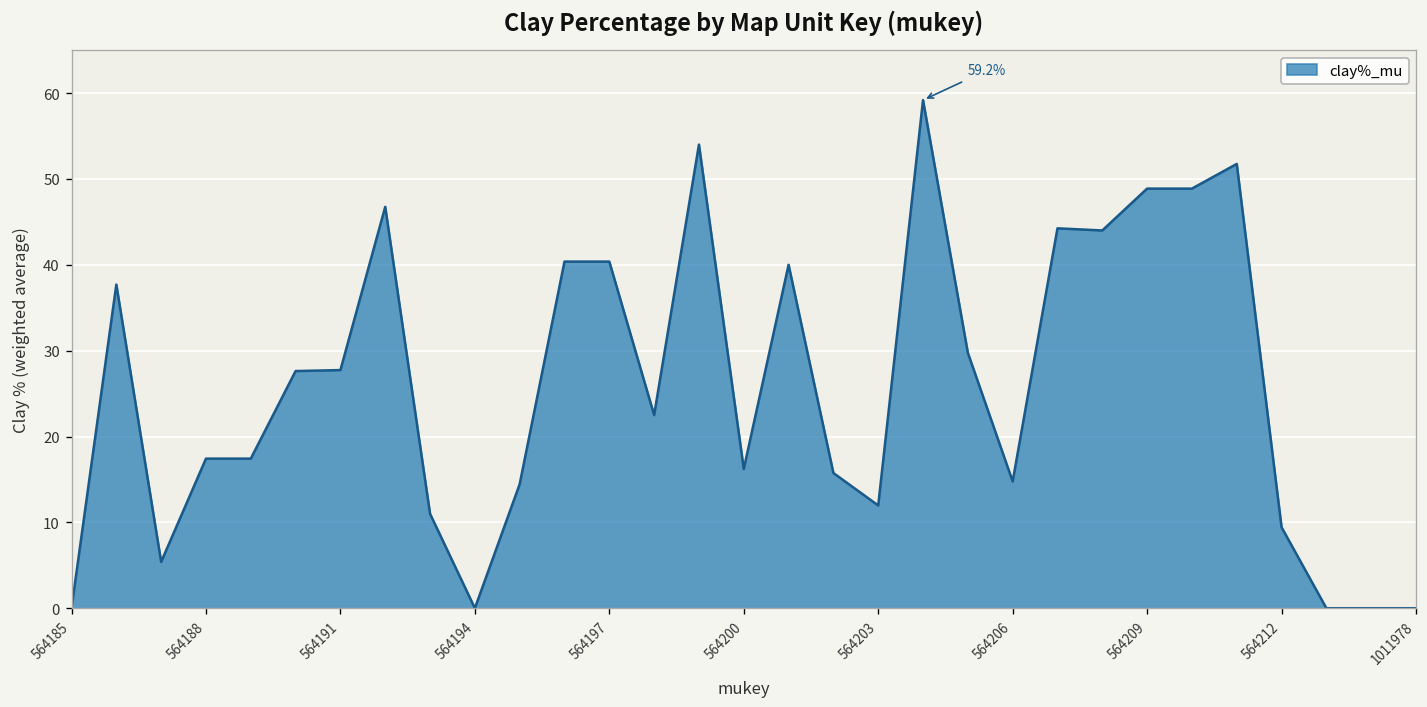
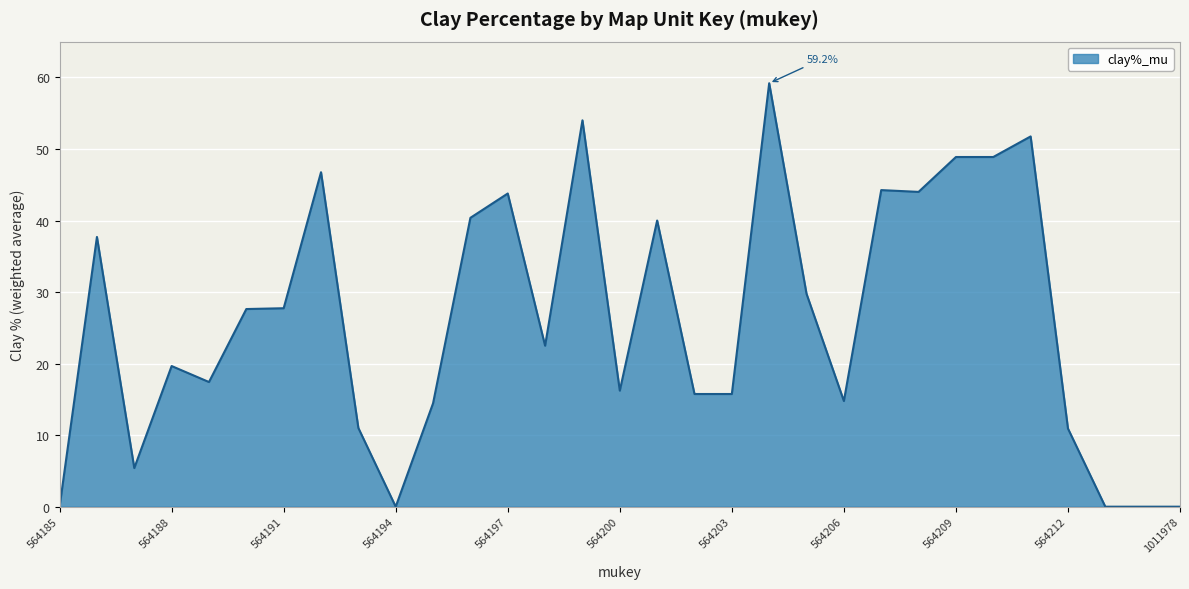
564188: 17 -> 20
564197: 40 -> 44
564203: 12 -> 16
564212: 9 -> 11
